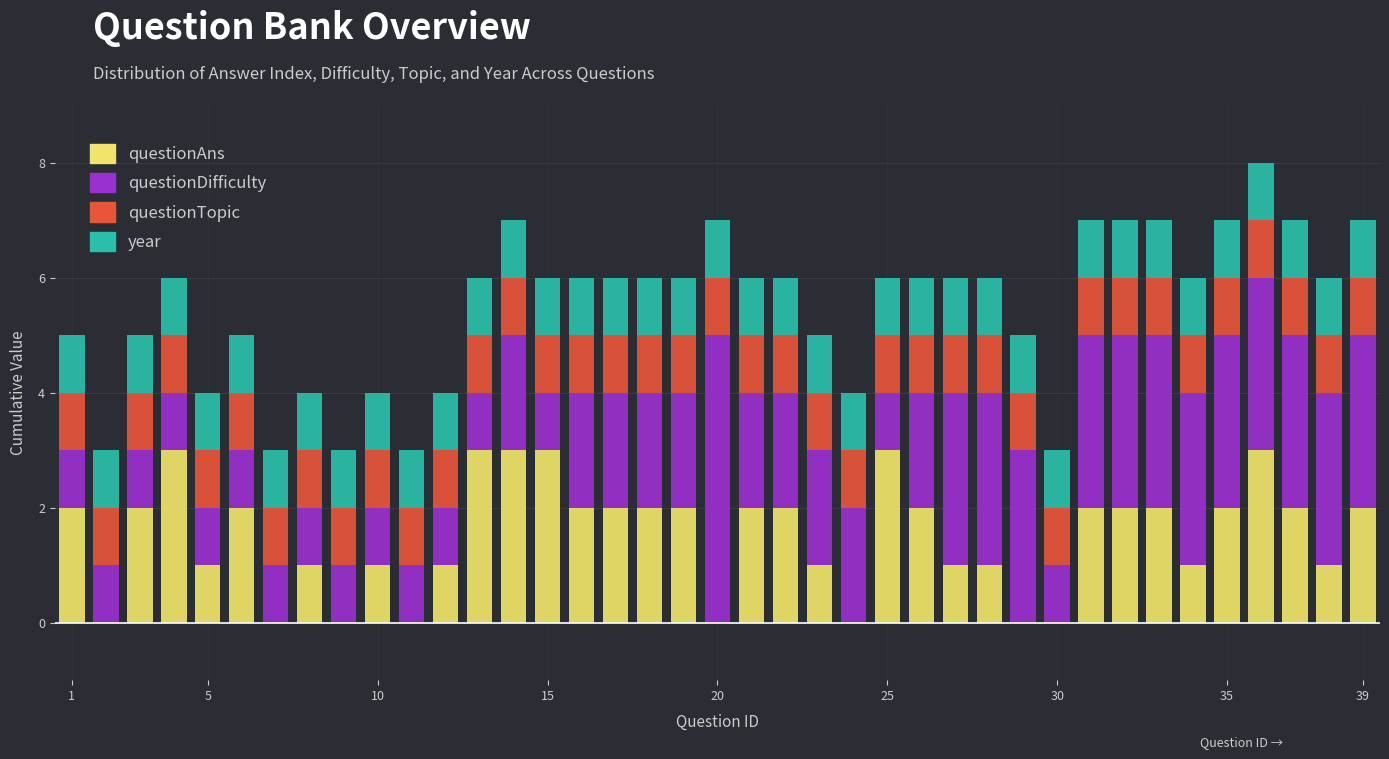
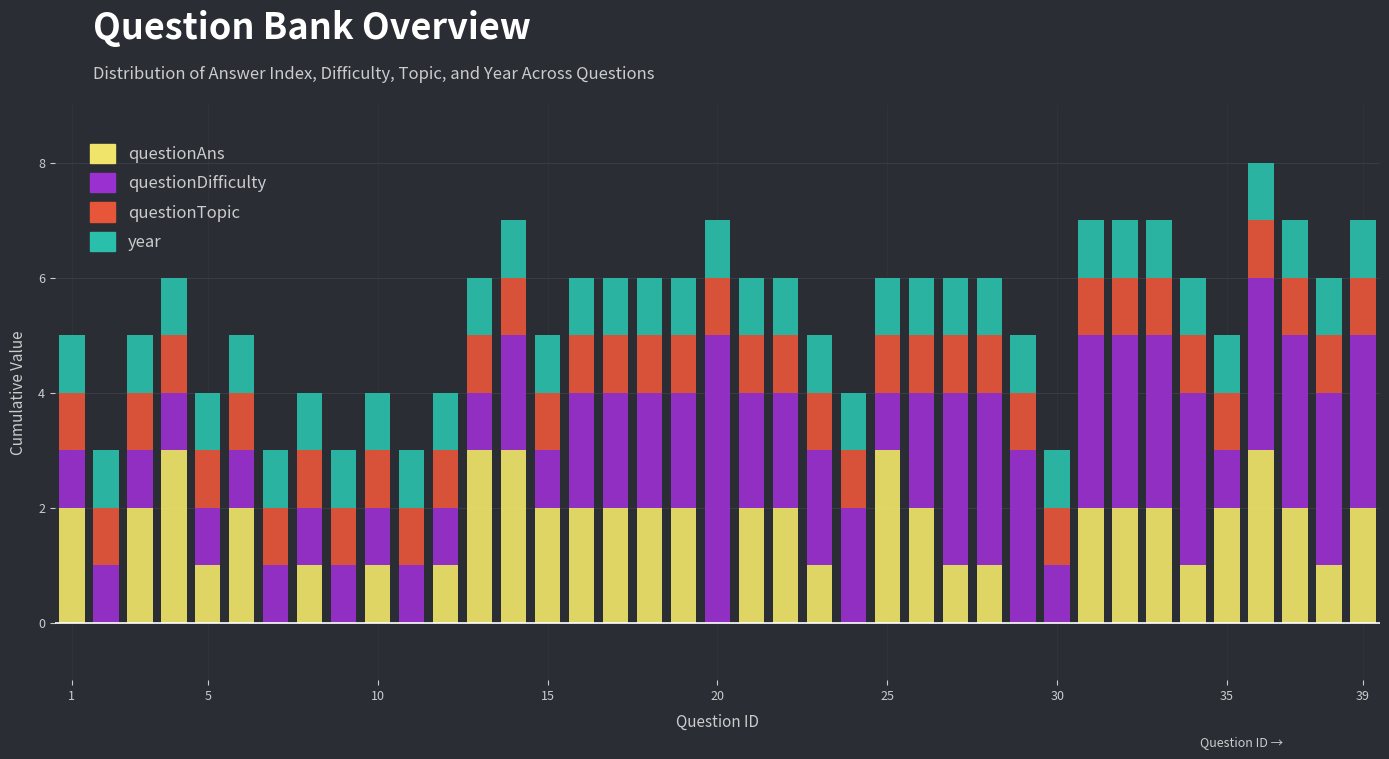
questionAns, 15: 3 -> 2
questionDifficulty, 35: 3 -> 1
